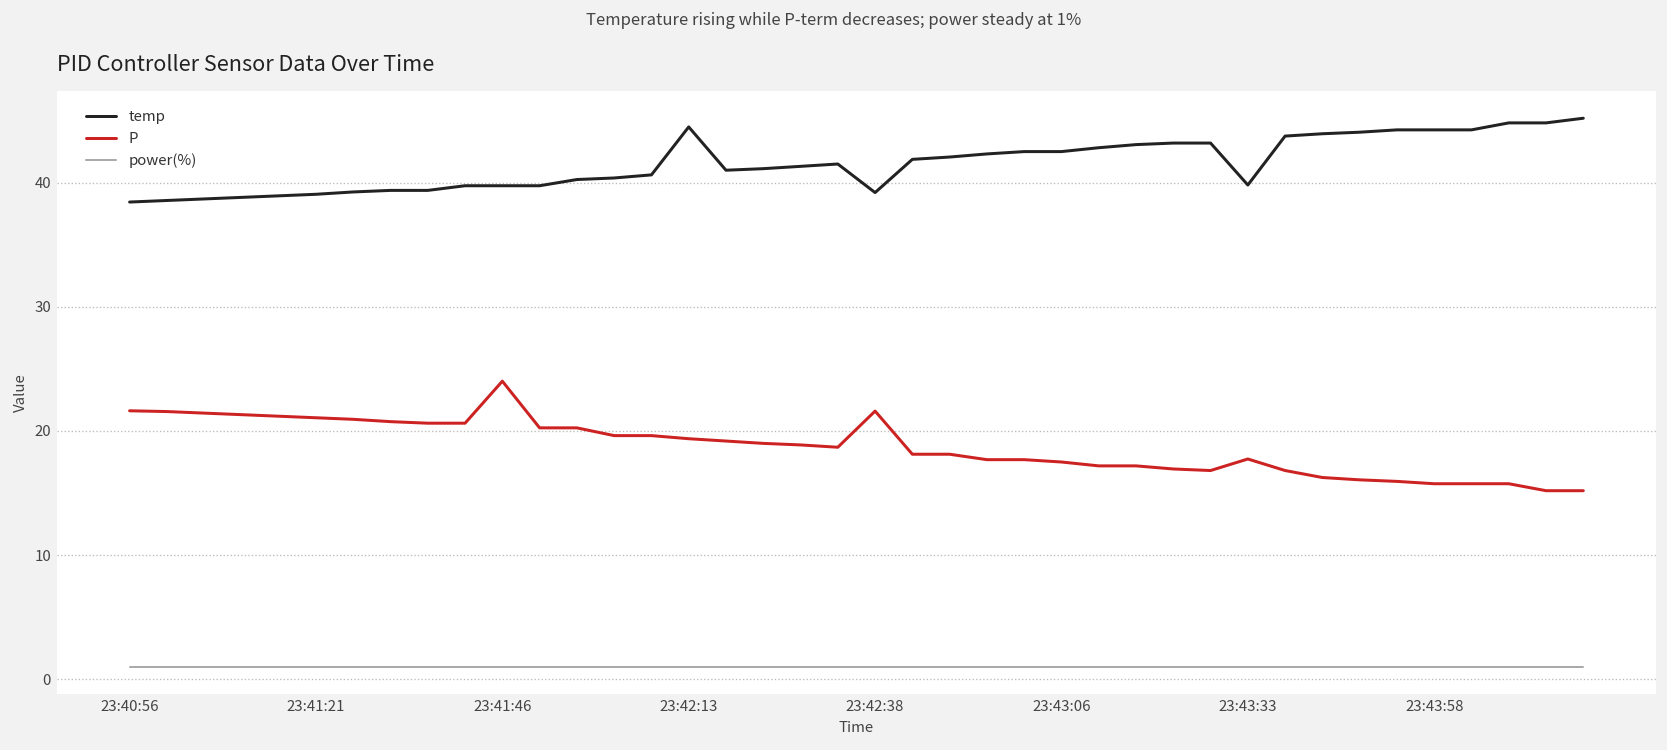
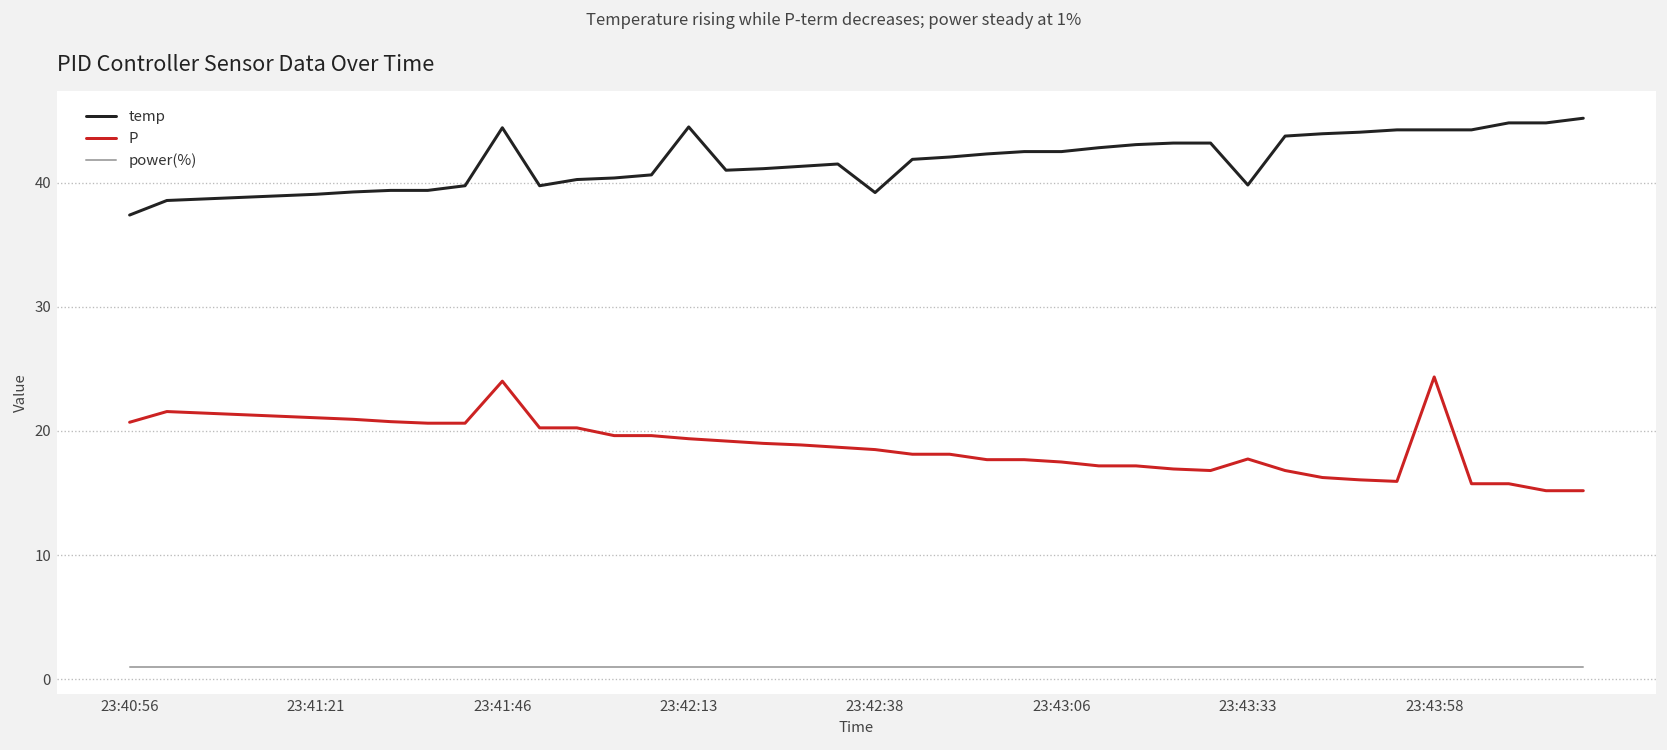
temp, 23:40:56: 38.4 -> 37.4
P, 23:40:56: 21.6 -> 20.7
temp, 23:41:46: 39.8 -> 44.4
P, 23:42:38: 21.6 -> 18.5
P, 23:43:58: 15.8 -> 24.4
